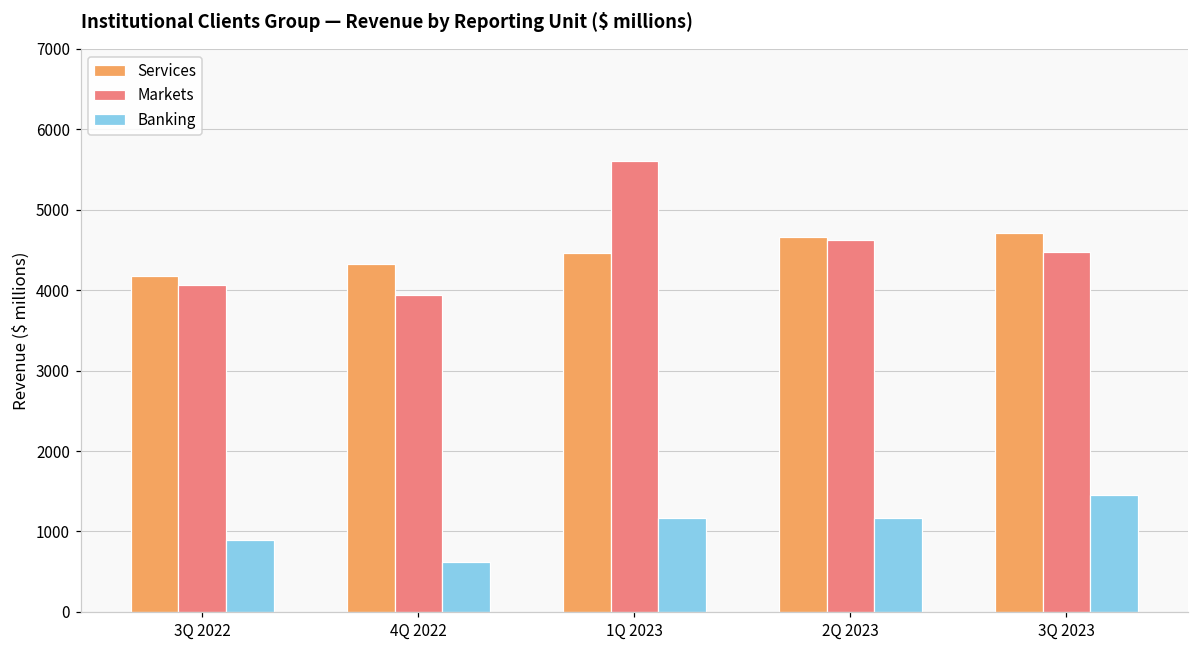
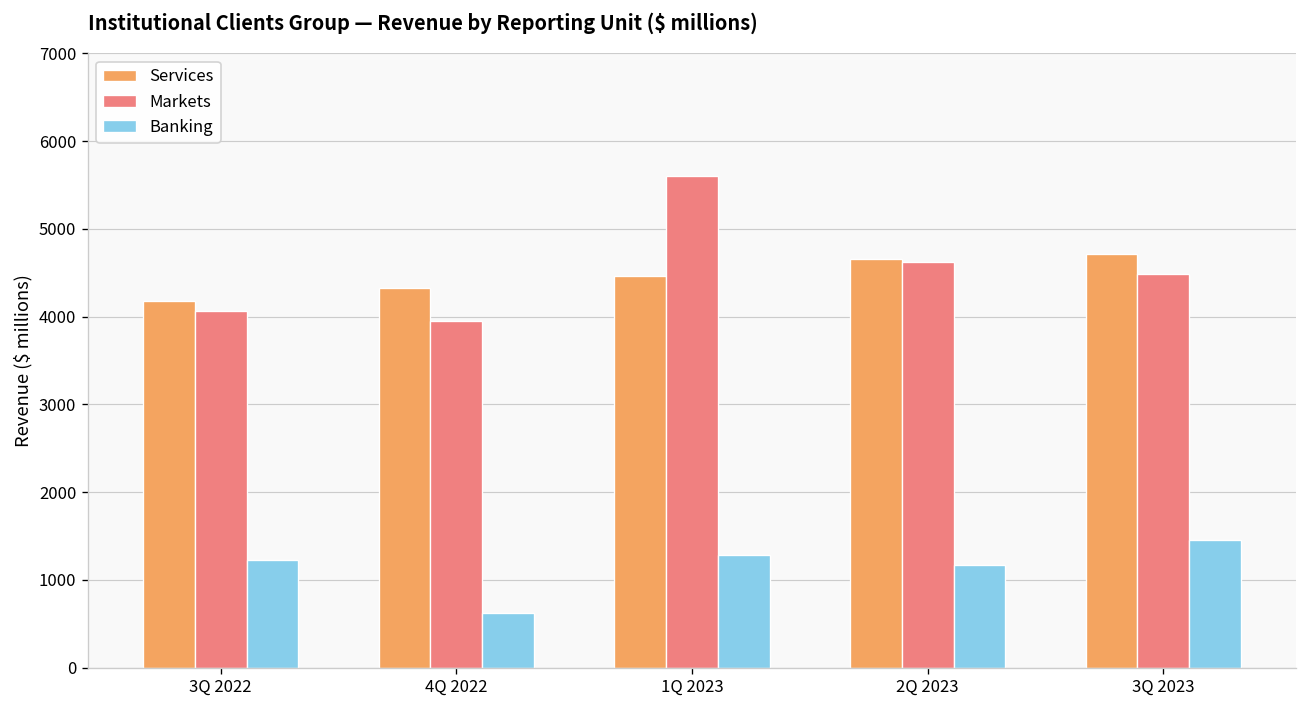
Banking, 3Q 2022: 900 -> 1200
Banking, 1Q 2023: 1200 -> 1300
